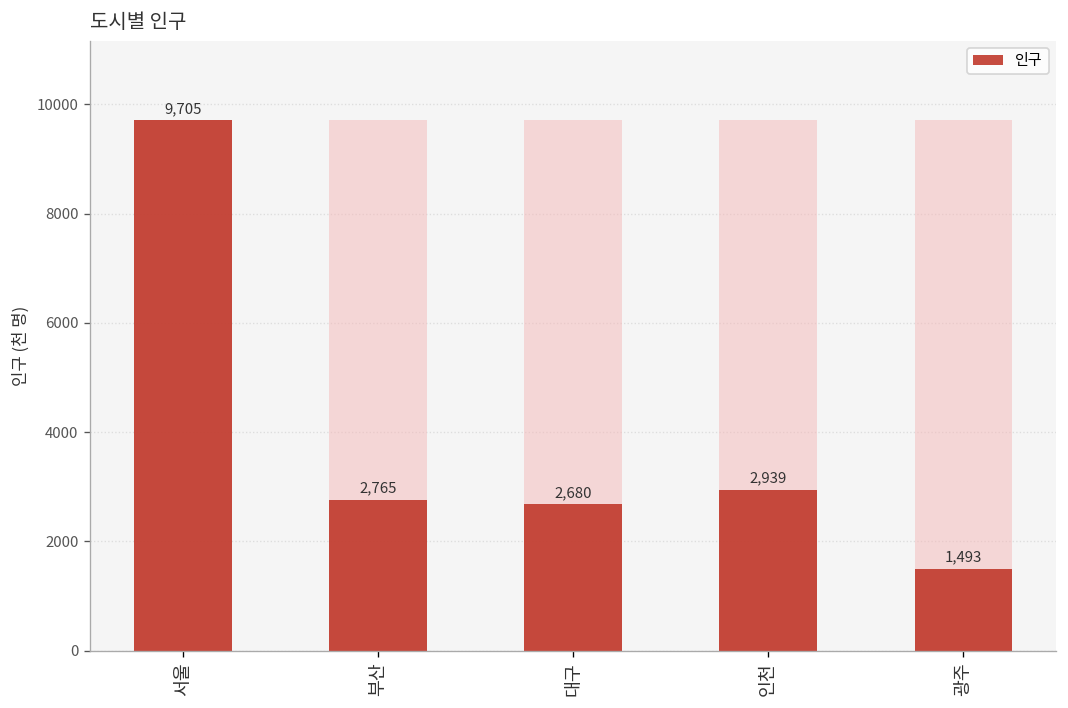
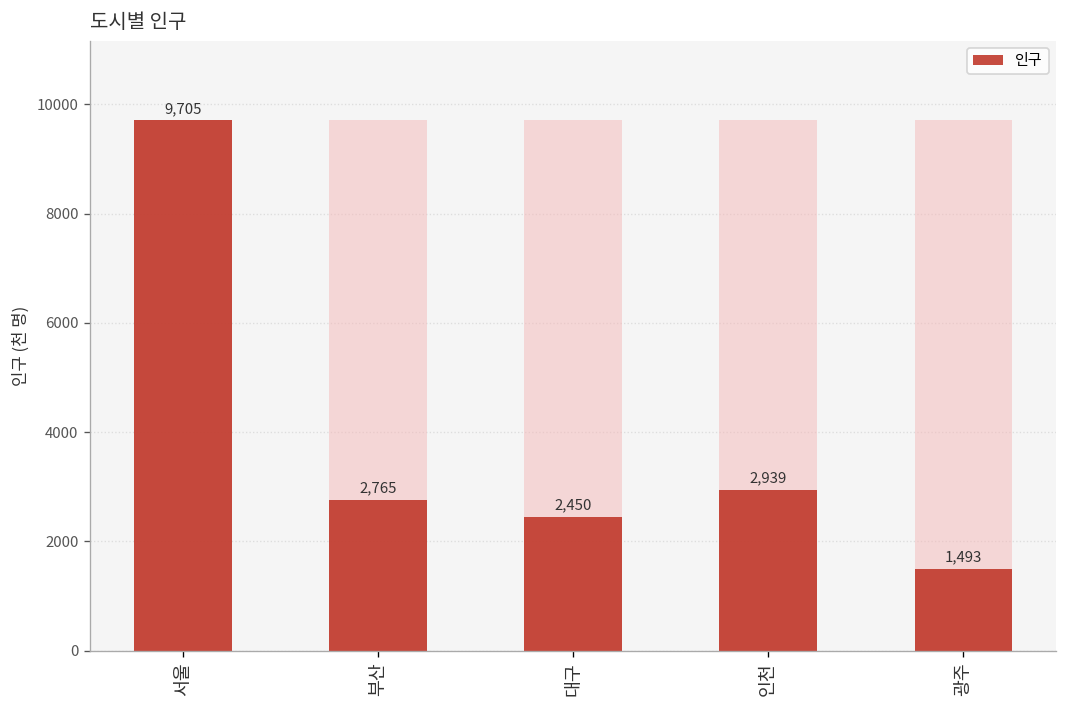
인구, 대구: 2,680 -> 2,450
